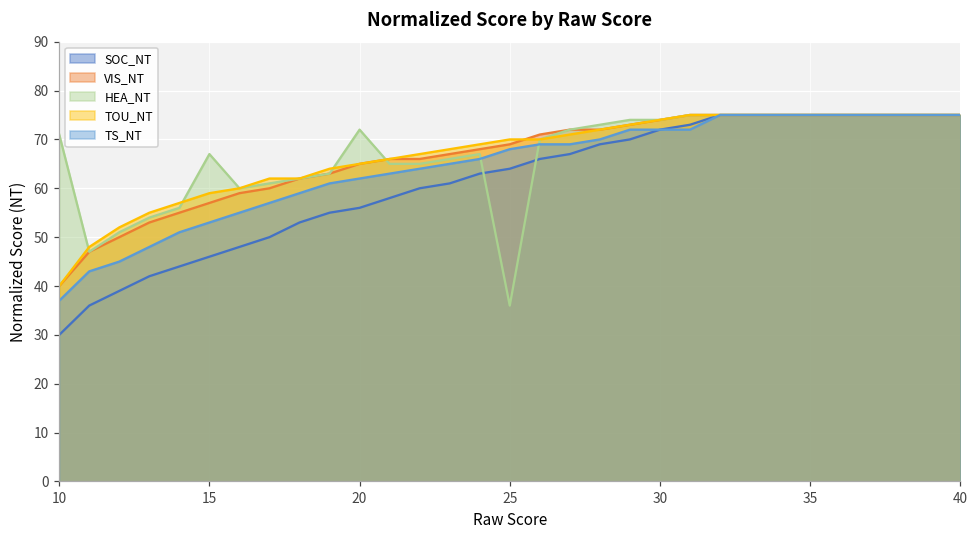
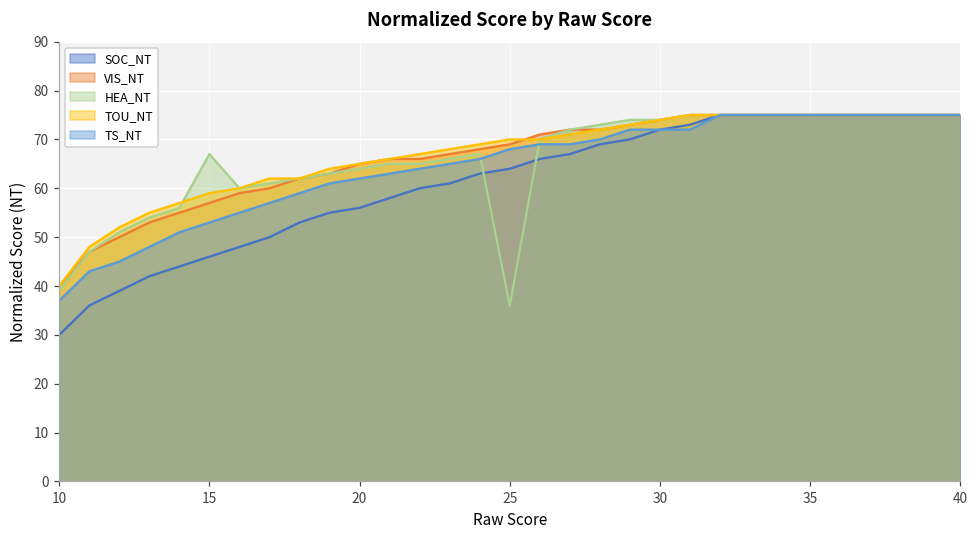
HEA_NT, 10: 71 -> 39
HEA_NT, 20: 72 -> 64
